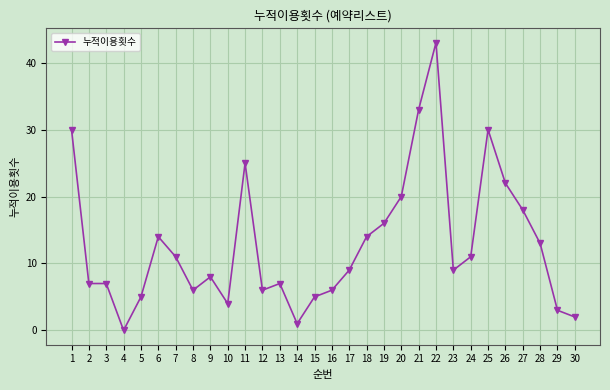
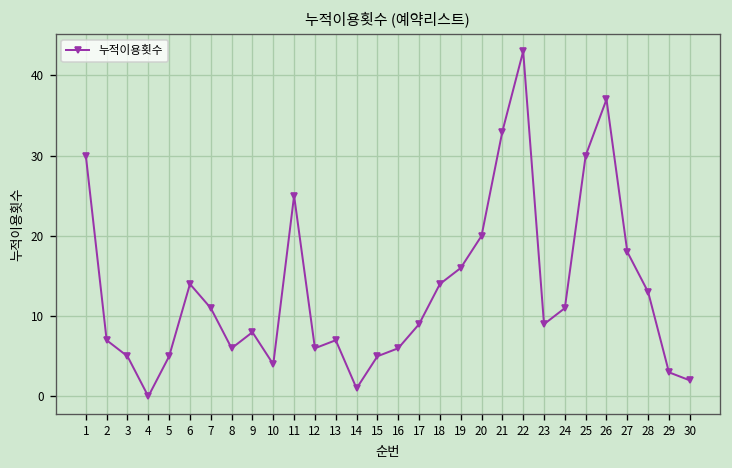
3: 7 -> 5
26: 22 -> 37
